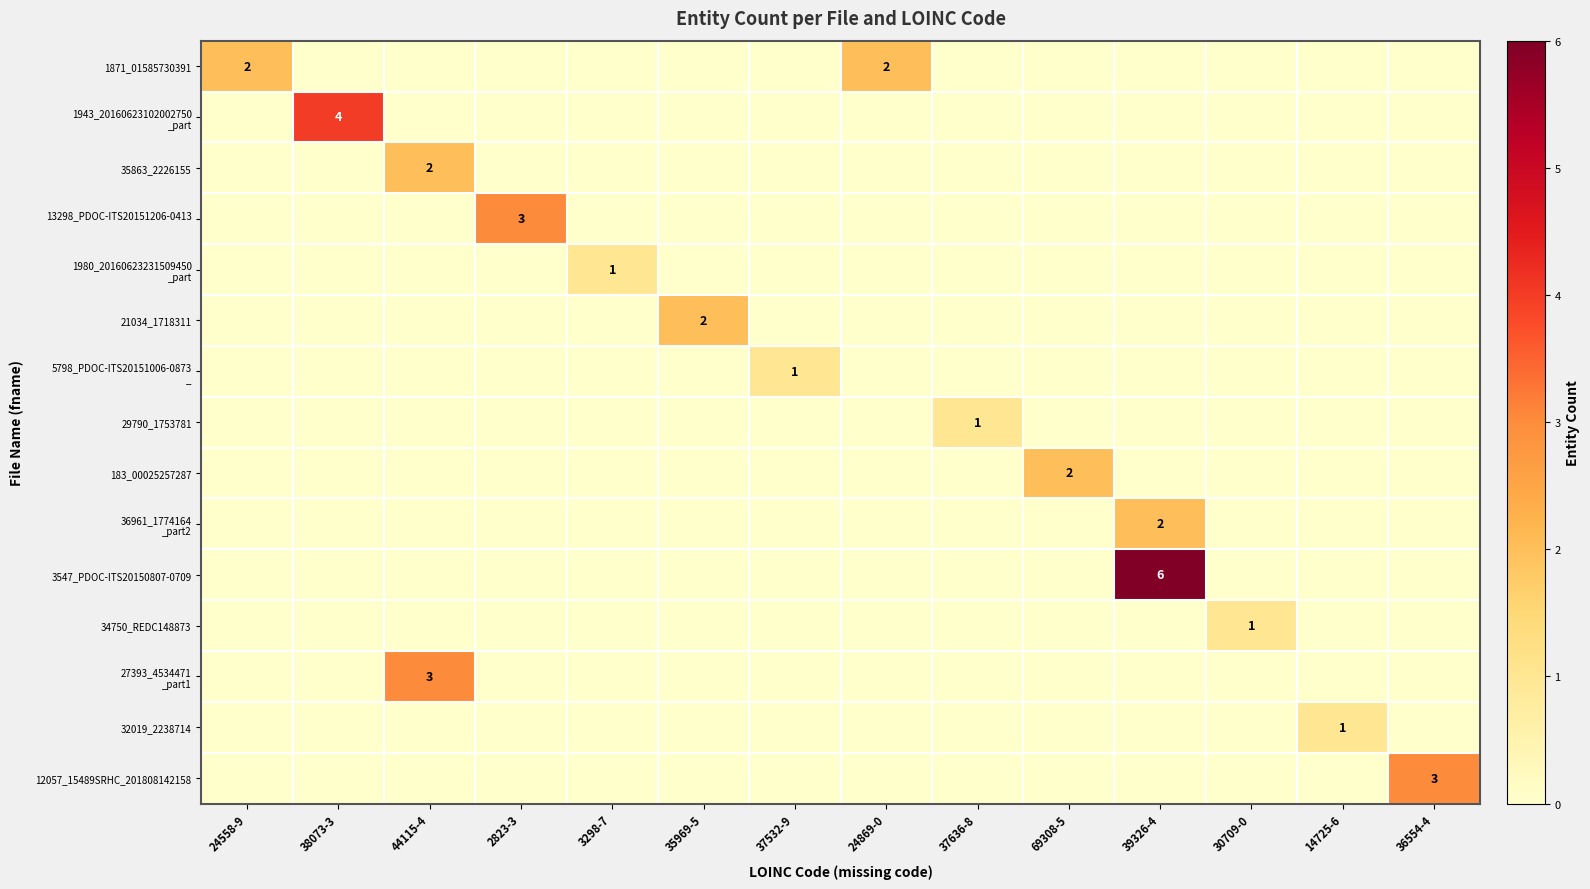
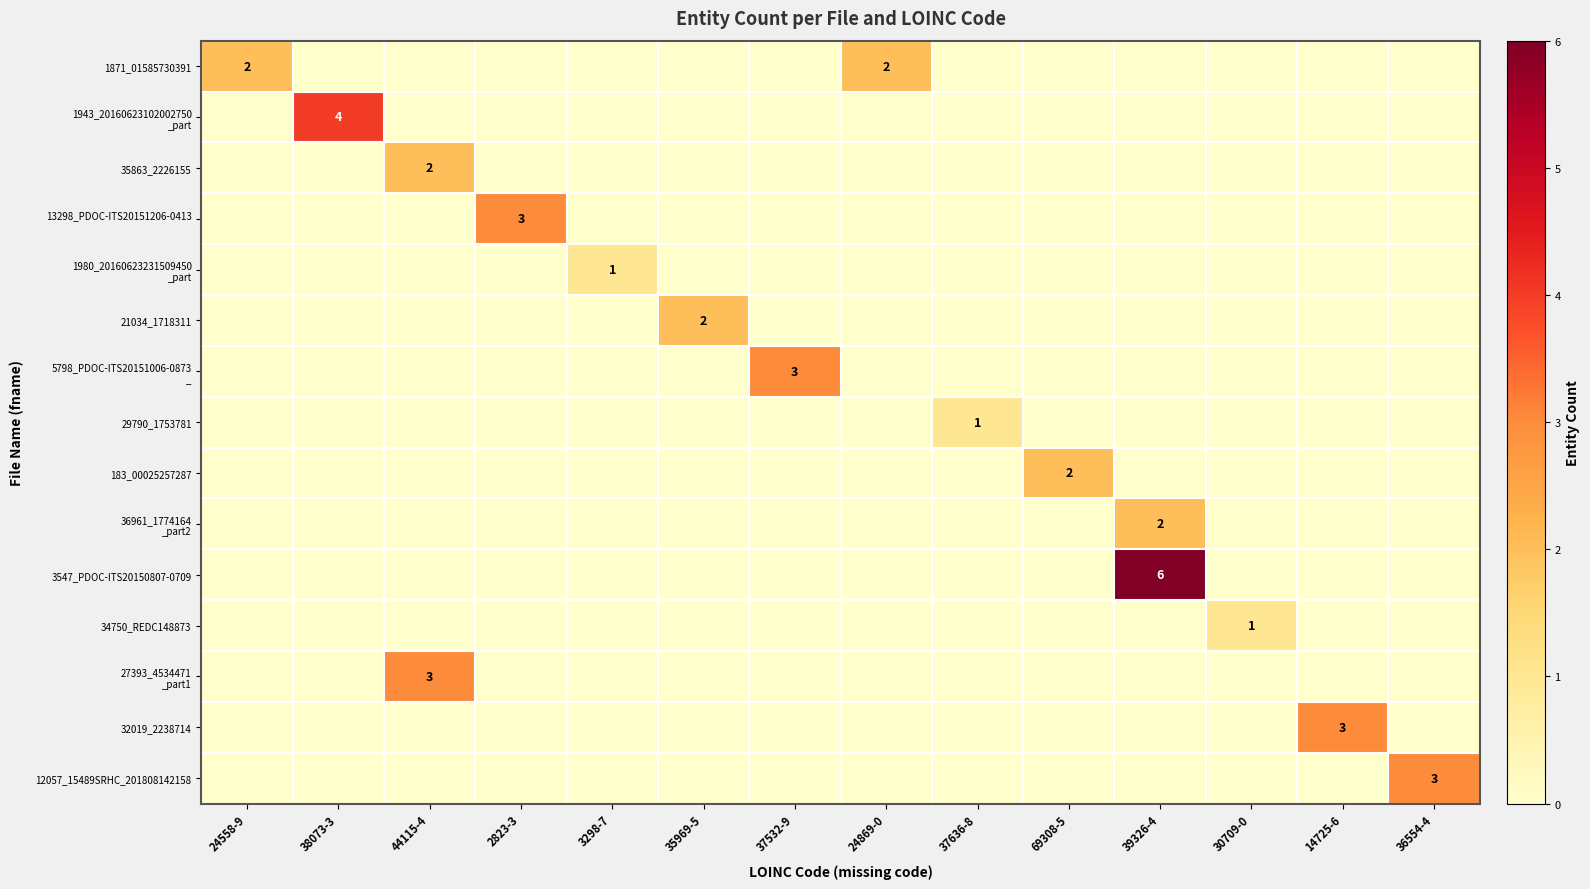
5798_PDOC-ITS20151006-0873 _, 37532-9: 1 -> 3
32019_2238714, 14725-6: 1 -> 3
